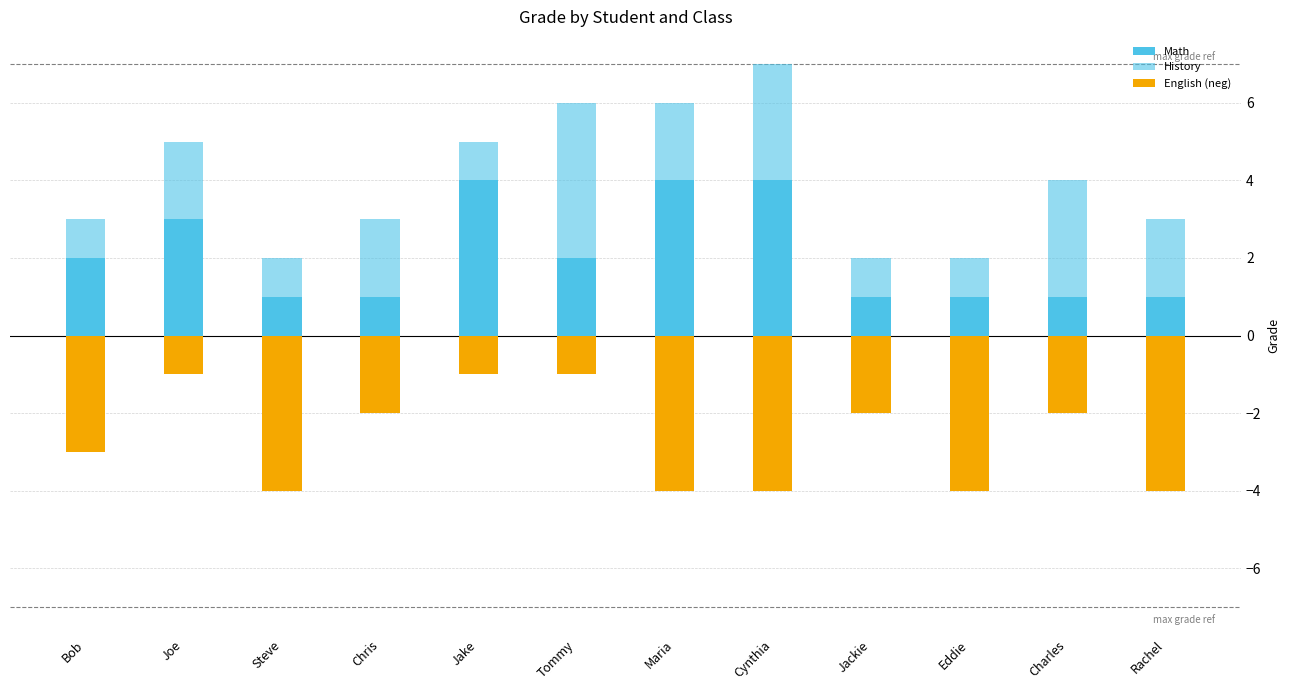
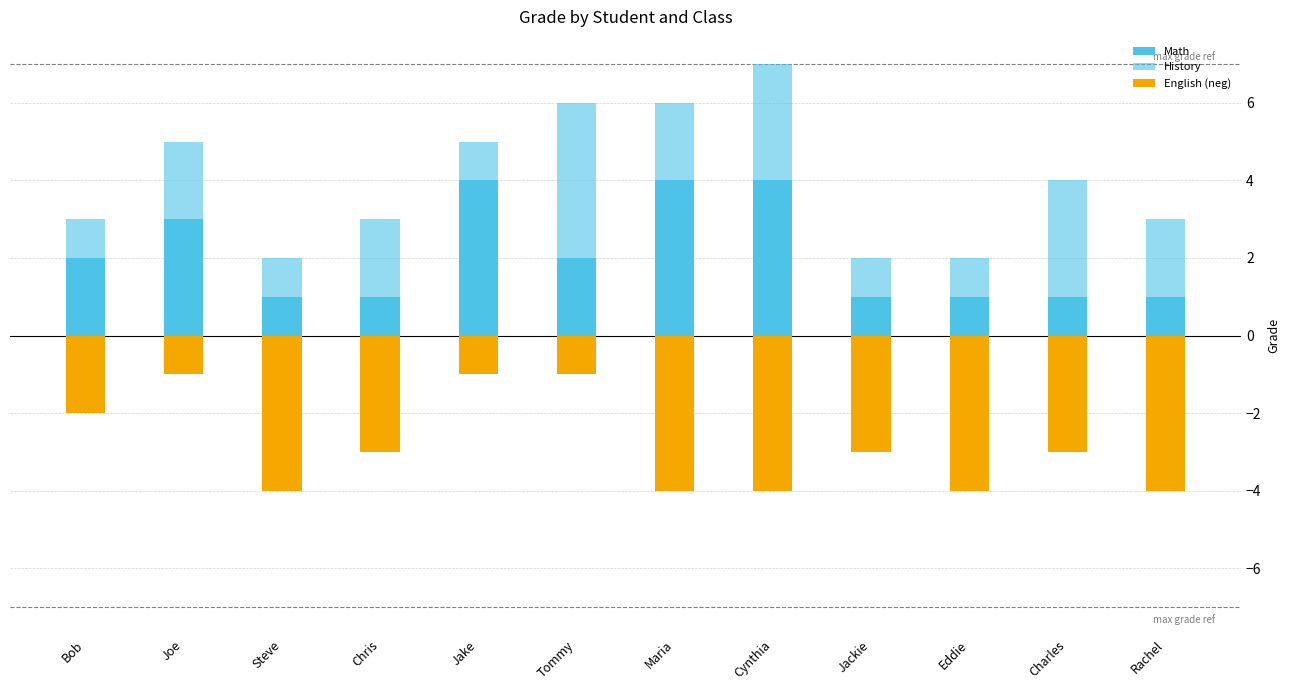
English (neg), Bob: -3.0 -> -2.0
English (neg), Chris: -2.0 -> -3.0
English (neg), Jackie: -2.0 -> -3.0
English (neg), Charles: -2.0 -> -3.0
